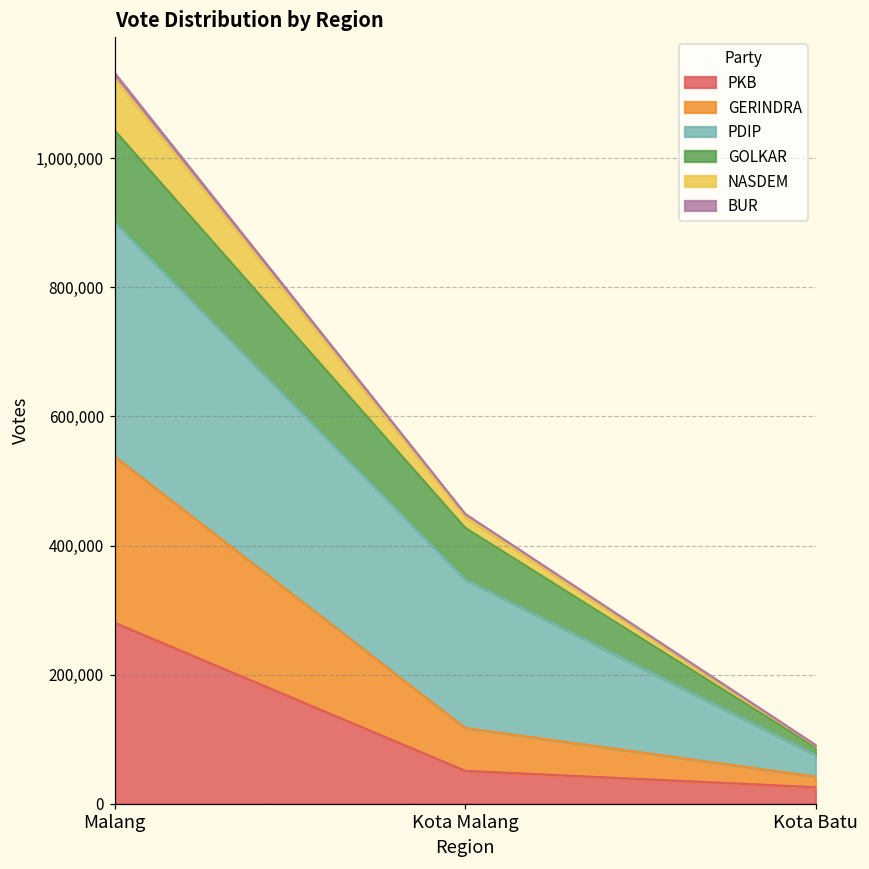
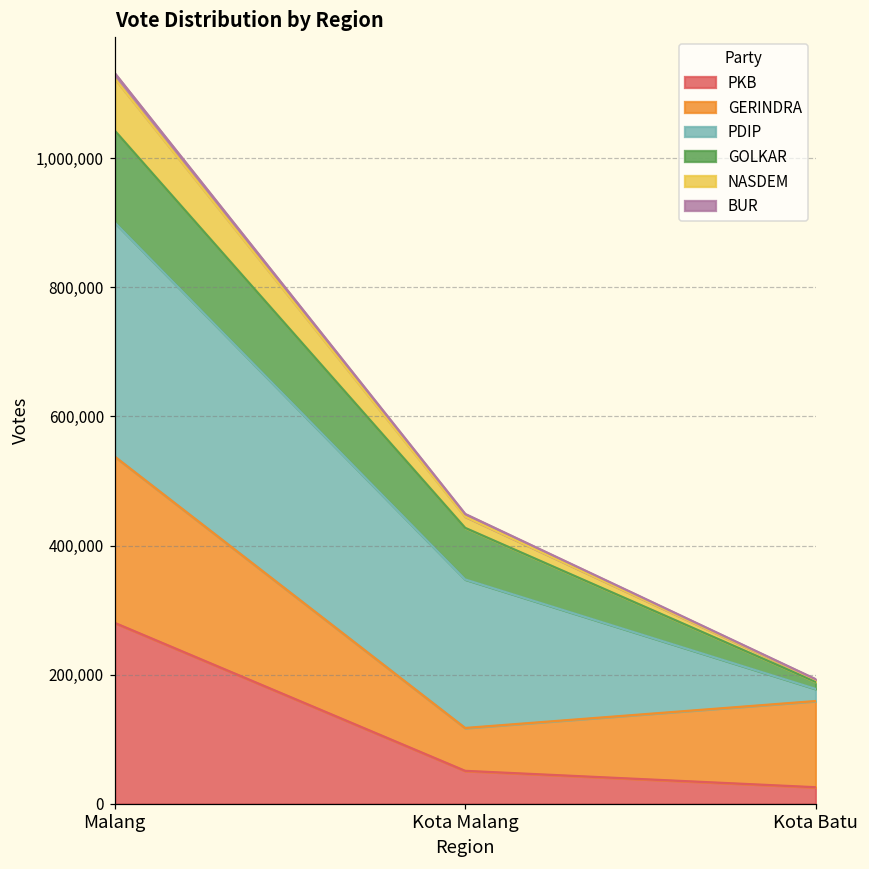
GERINDRA, Kota Batu: 20,000 -> 130,000
PDIP, Kota Batu: 30,000 -> 20,000
